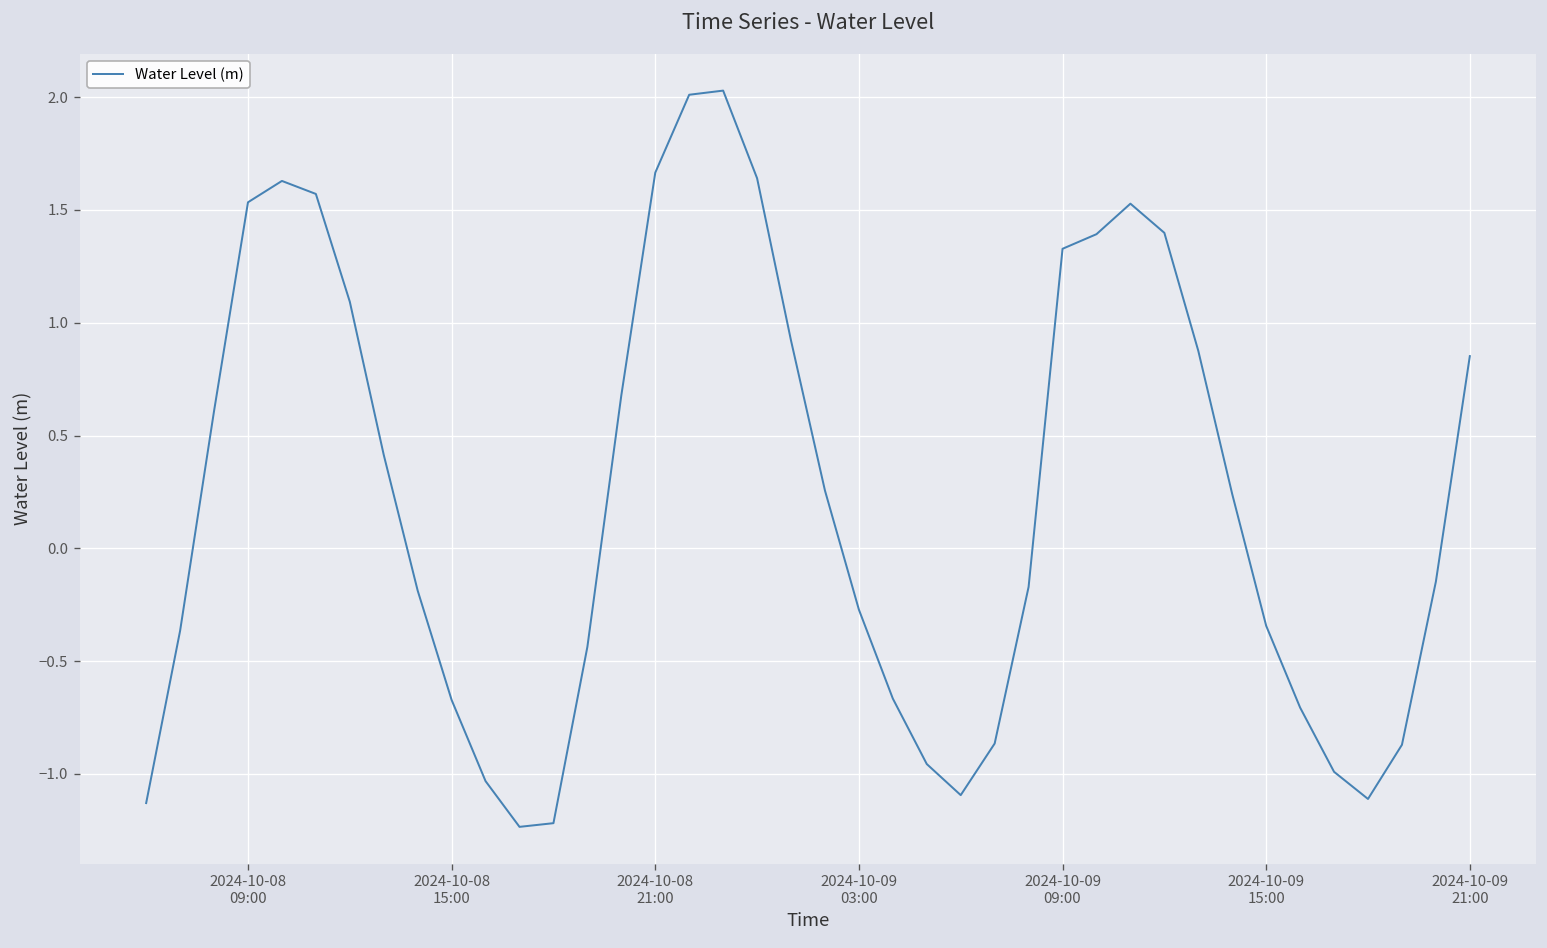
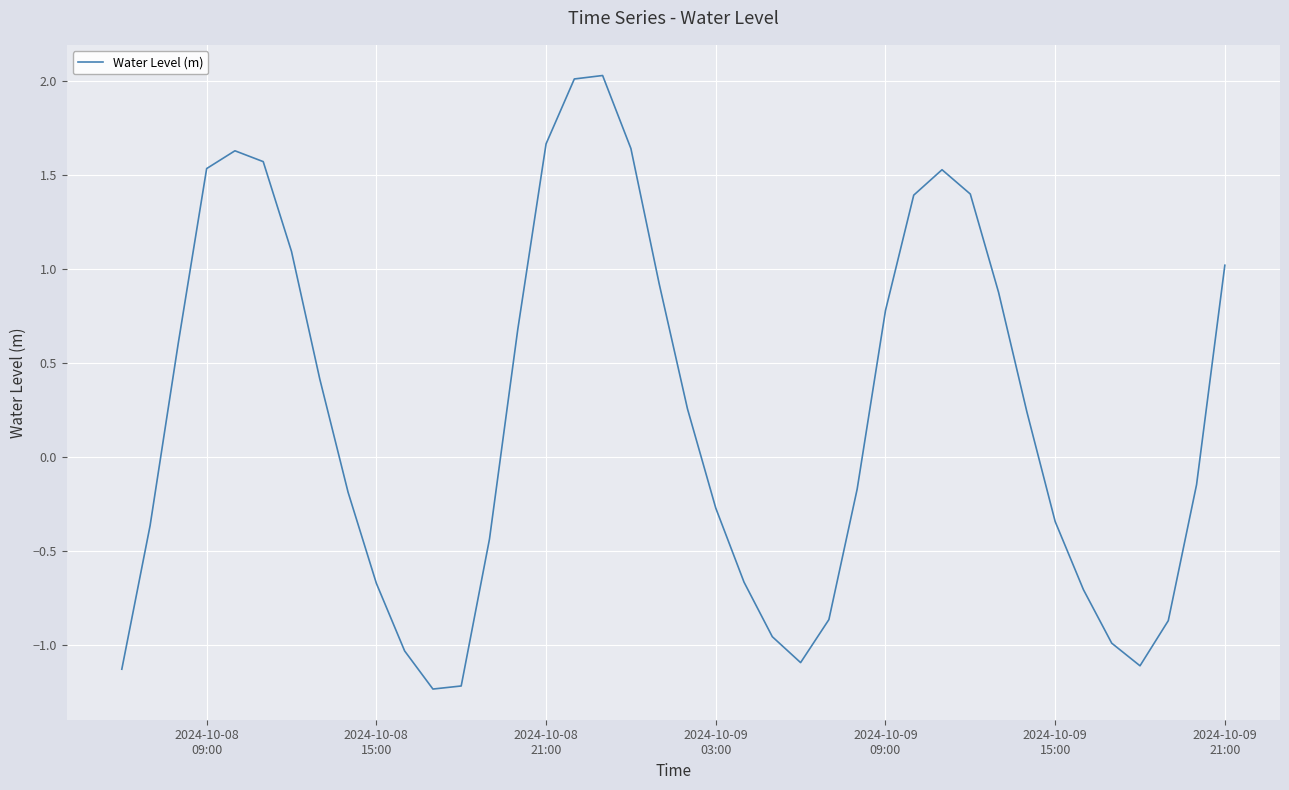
2024-10-09 09:00: 1.33 -> 0.78
2024-10-09 21:00: 0.85 -> 1.02
